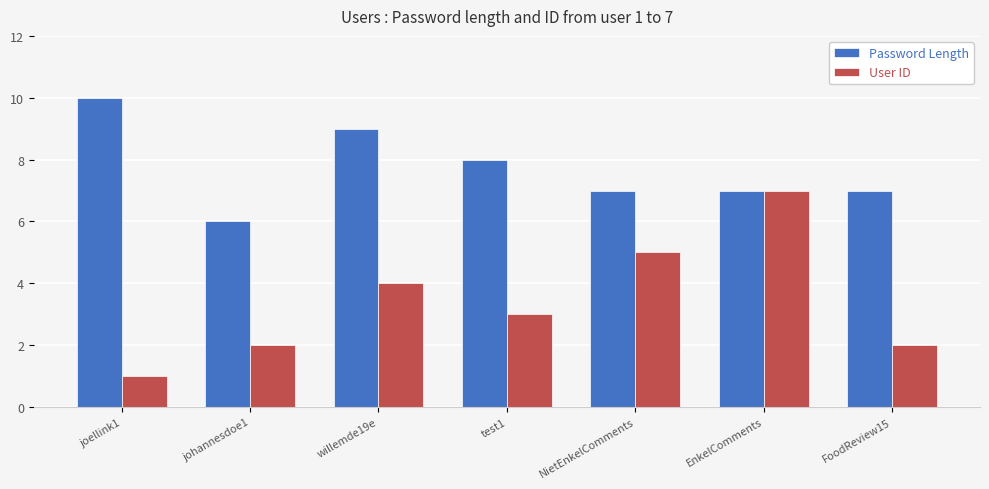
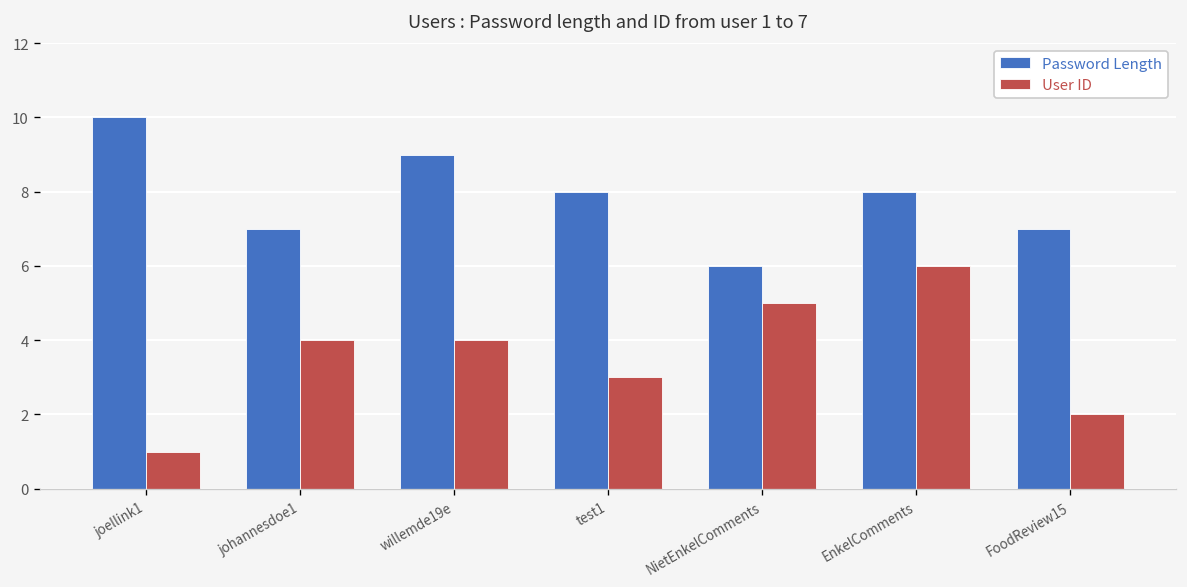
Password Length, johannesdoe1: 6 -> 7
User ID, johannesdoe1: 2 -> 4
Password Length, NietEnkelComments: 7 -> 6
Password Length, EnkelComments: 7 -> 8
User ID, EnkelComments: 7 -> 6
